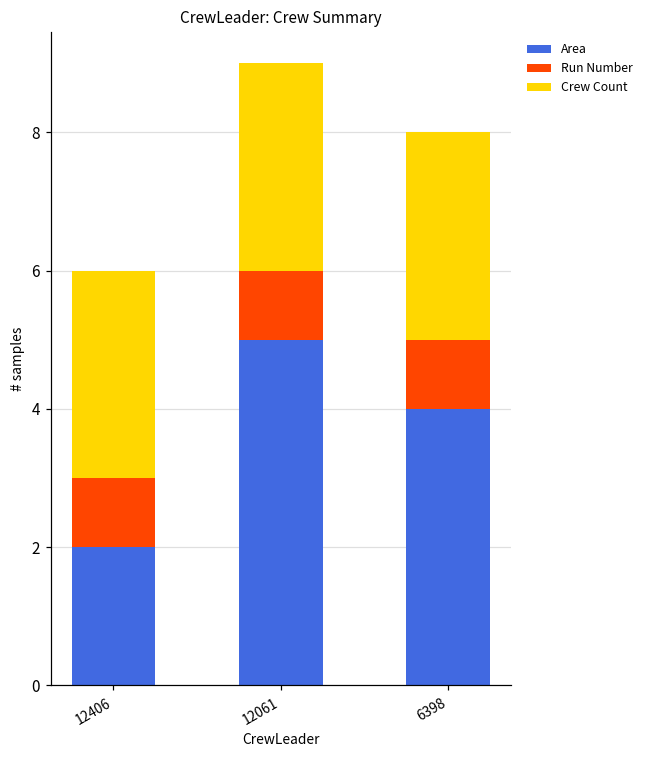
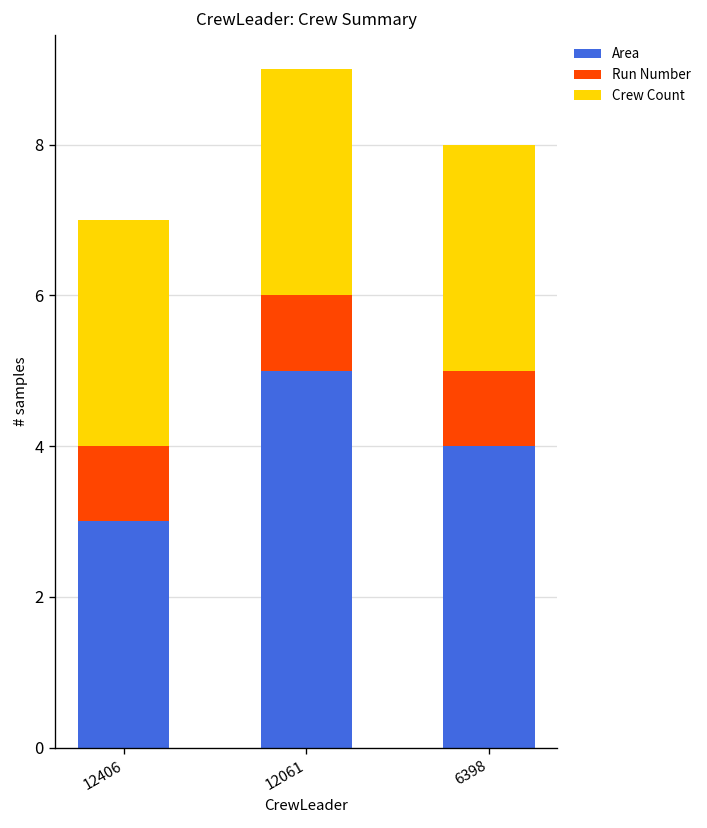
Area, 12406: 2 -> 3
